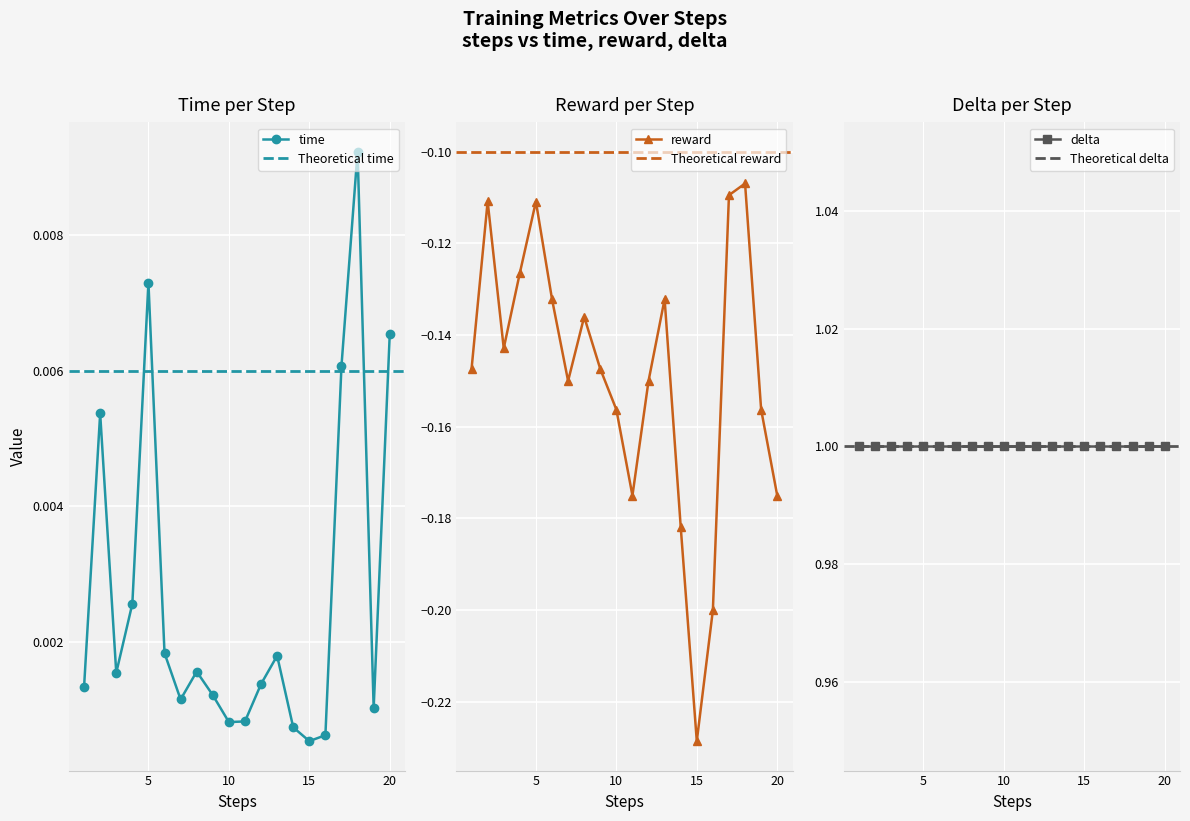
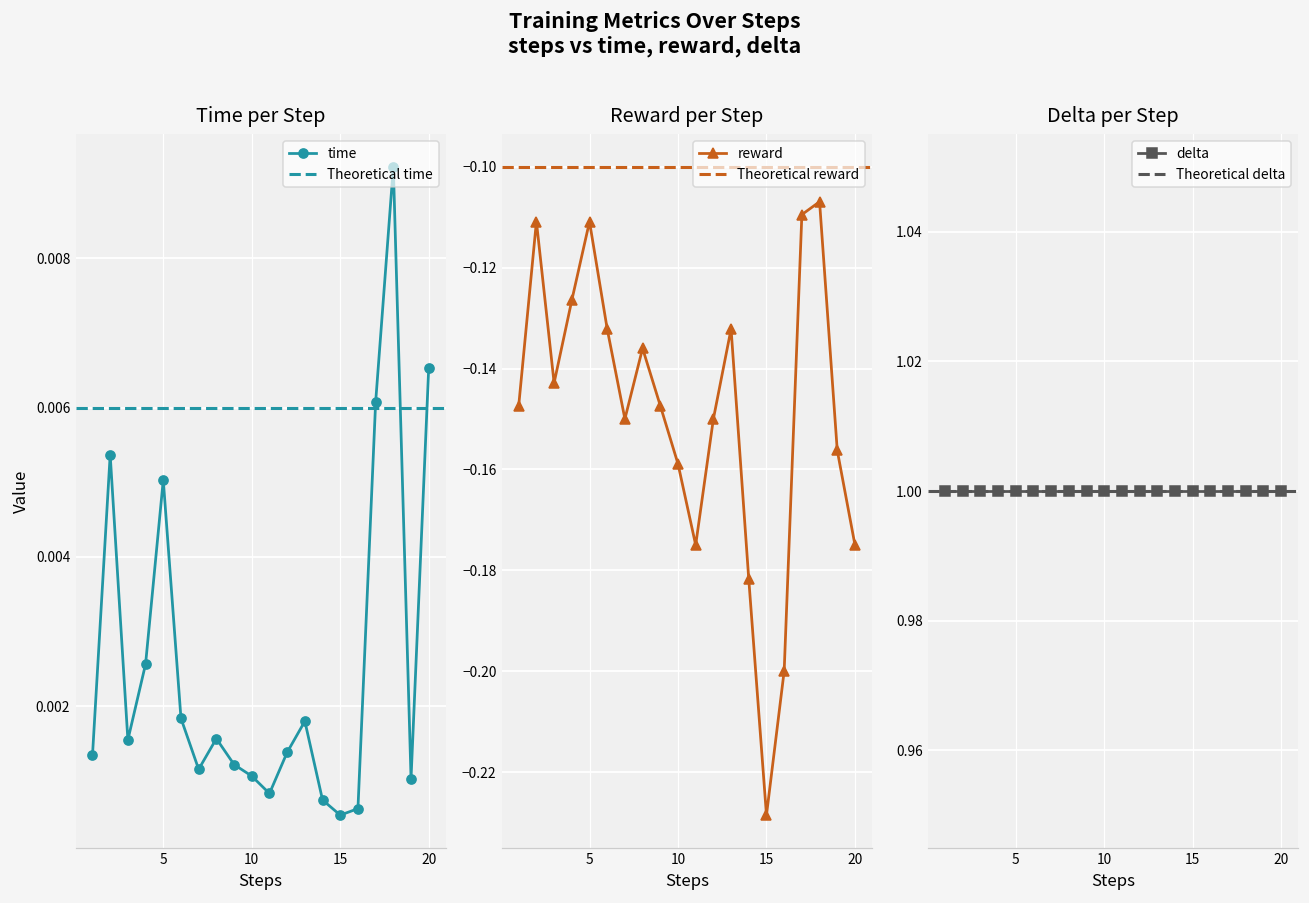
Time per Step, 5: 0.0073 -> 0.0050
Time per Step, 10: 0.0008 -> 0.0011
Reward per Step, 10: -0.156 -> -0.159
